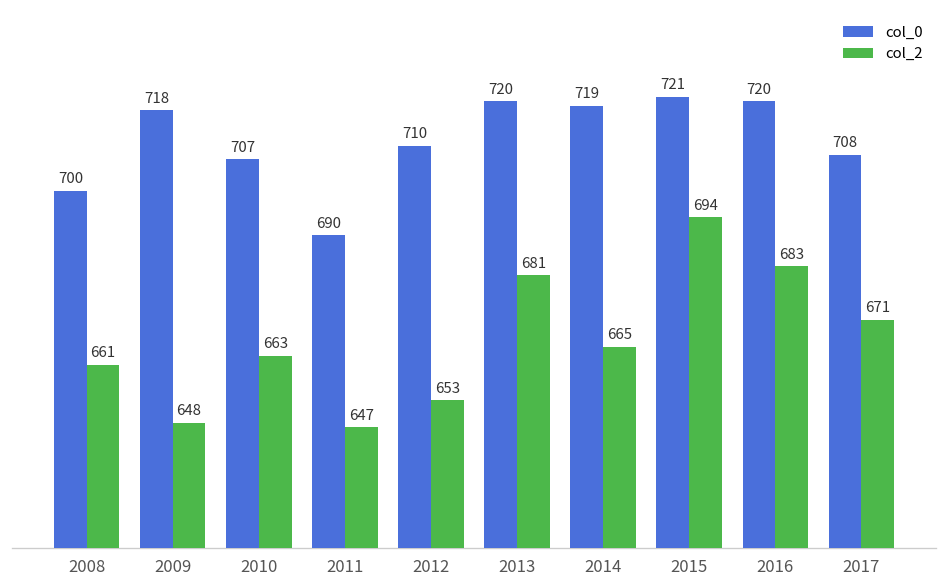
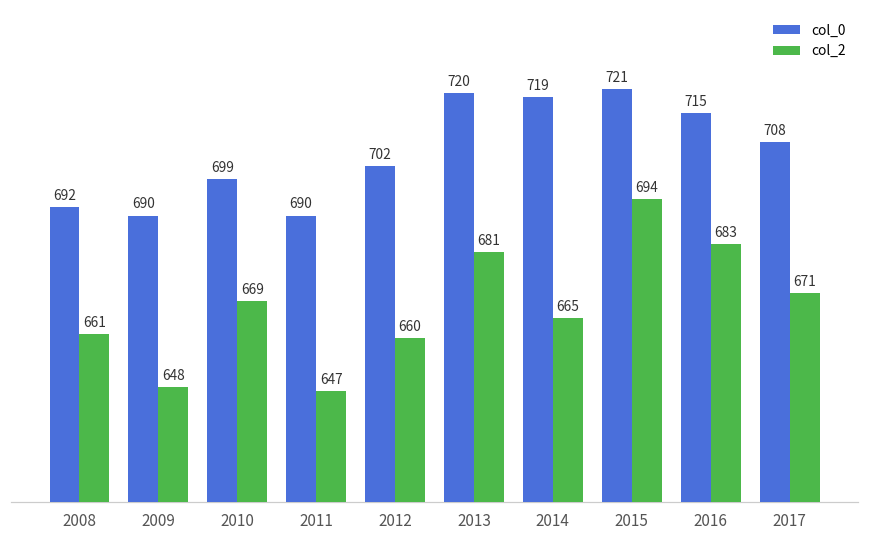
col_0, 2008: 700 -> 692
col_0, 2009: 718 -> 690
col_0, 2010: 707 -> 699
col_2, 2010: 663 -> 669
col_0, 2012: 710 -> 702
col_2, 2012: 653 -> 660
col_0, 2016: 720 -> 715
